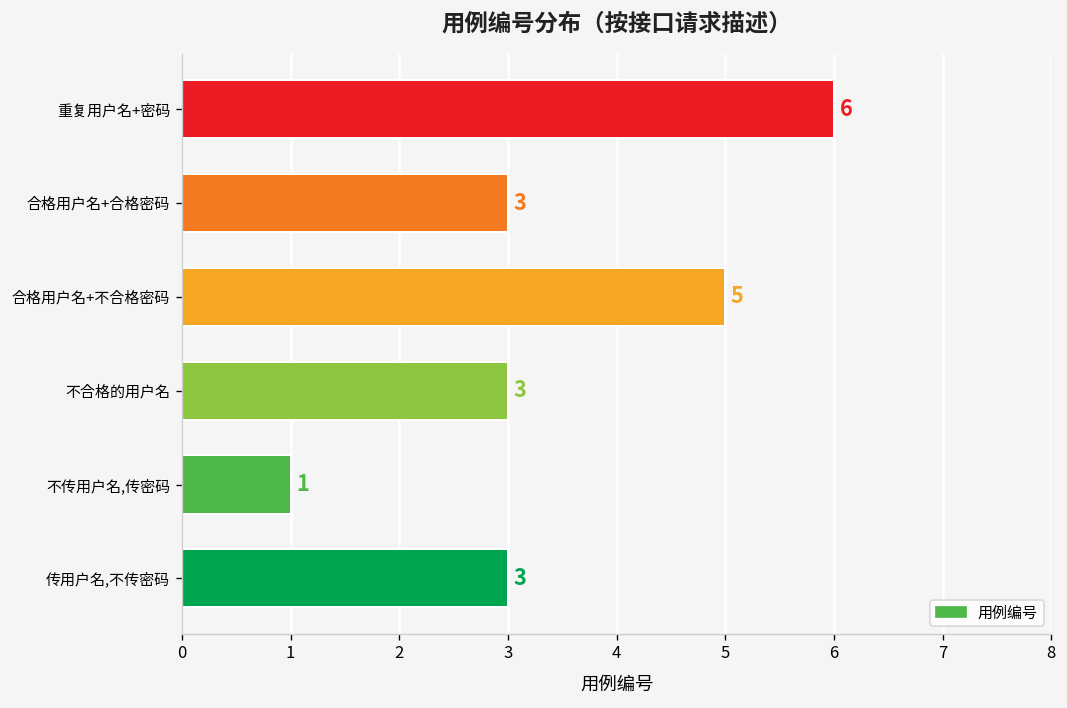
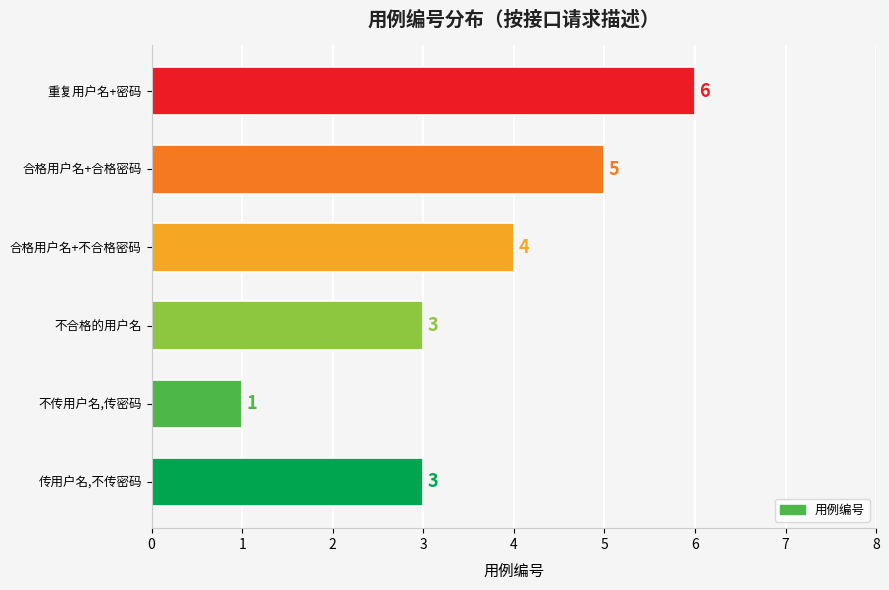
合格用户名+合格密码: 3 -> 5
合格用户名+不合格密码: 5 -> 4
